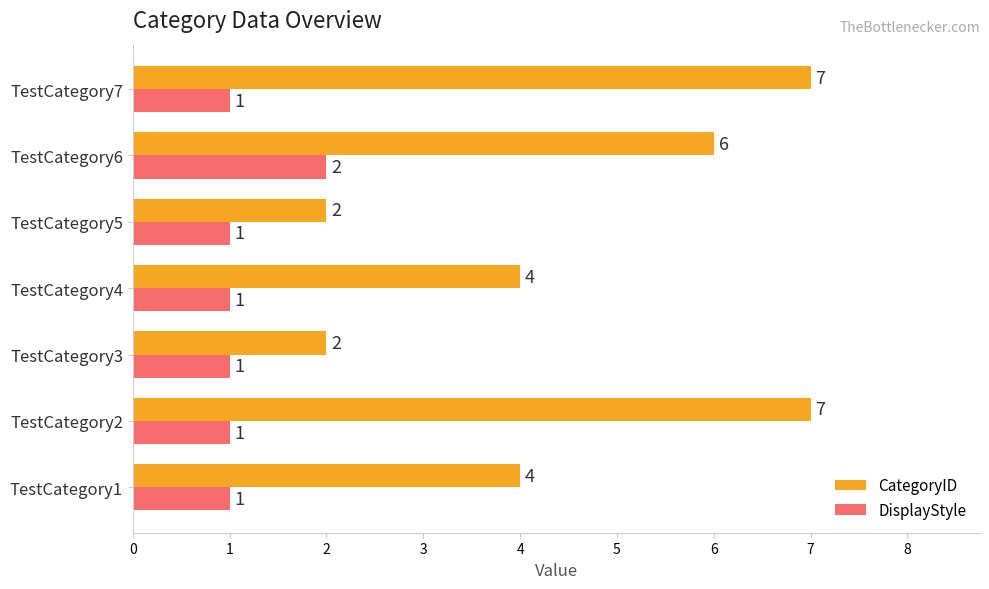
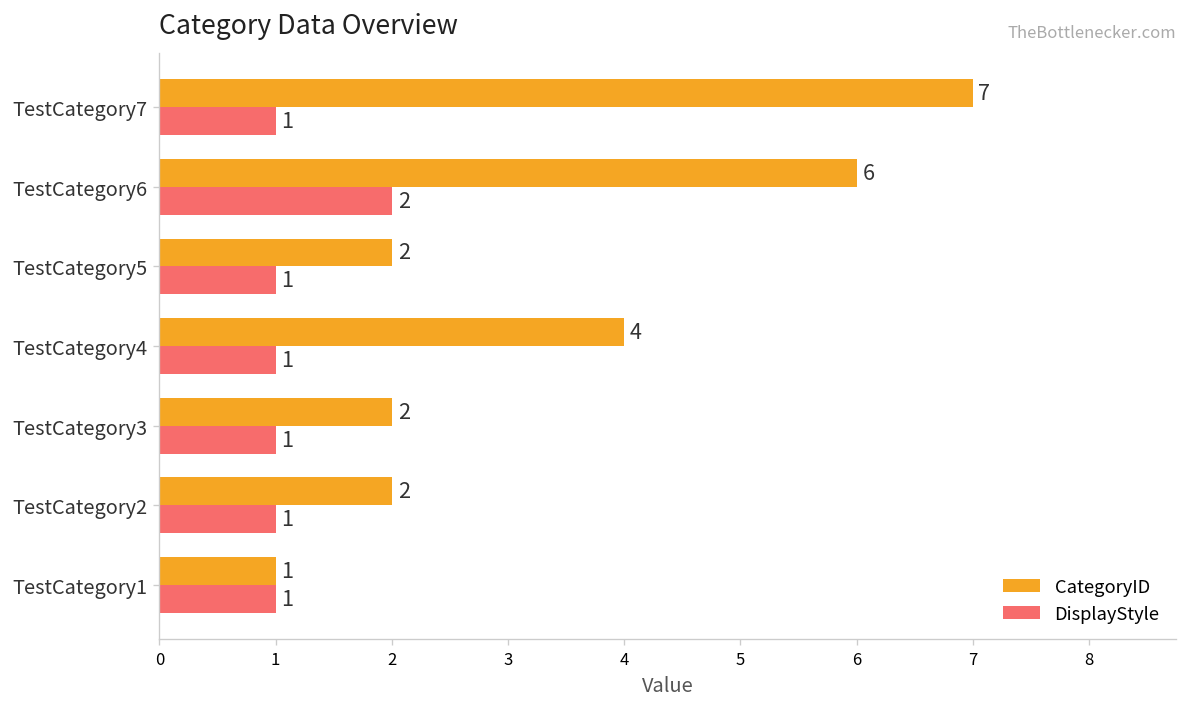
CategoryID, TestCategory2: 7 -> 2
CategoryID, TestCategory1: 4 -> 1
